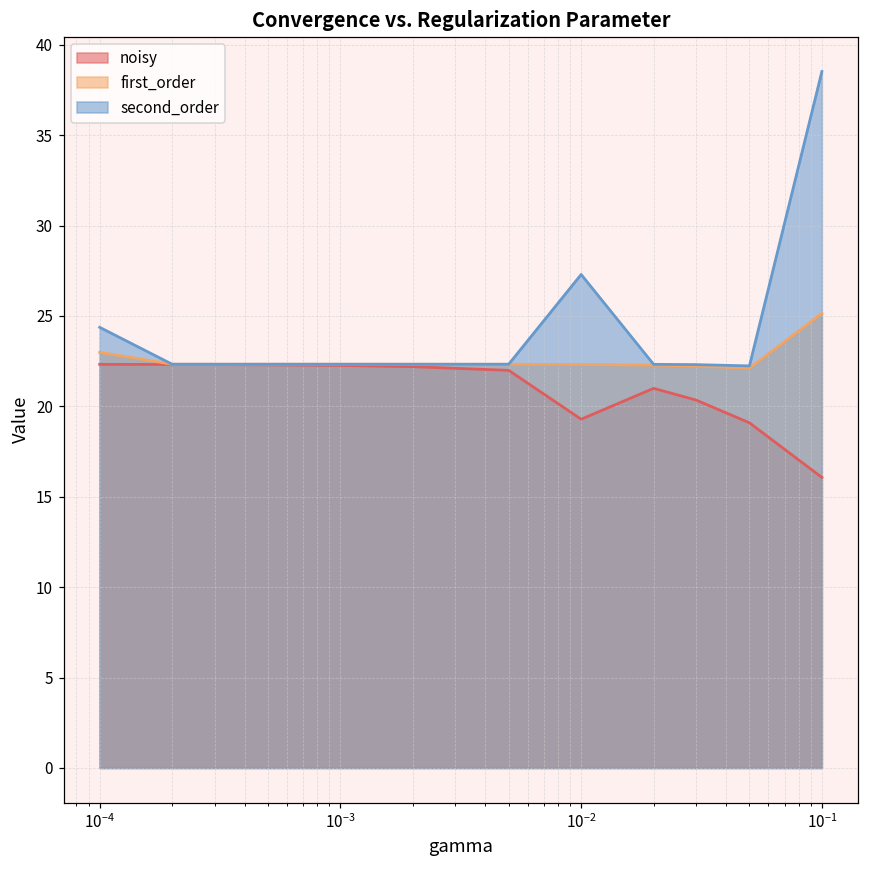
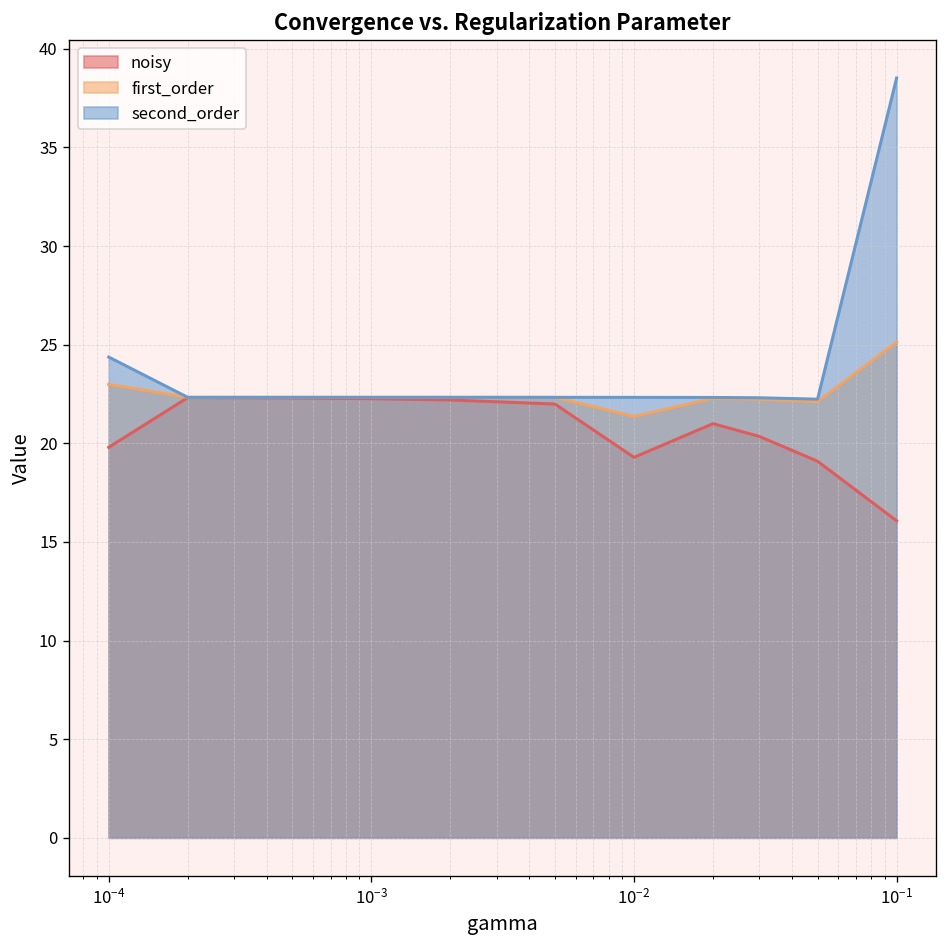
noisy, 10^-4: 22.3 -> 19.8
first_order, 10^-2: 22.3 -> 21.4
second_order, 10^-2: 27.3 -> 22.3
